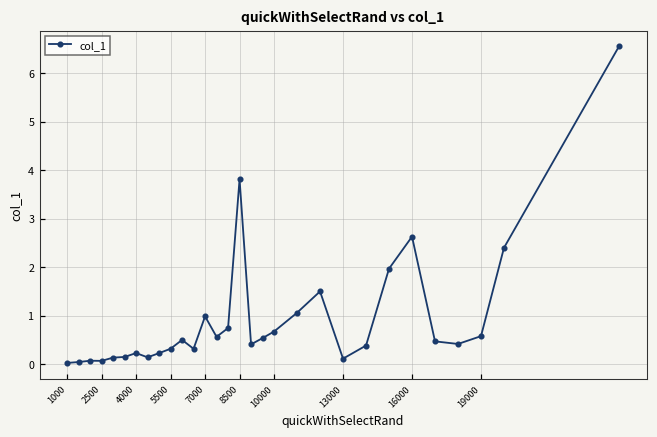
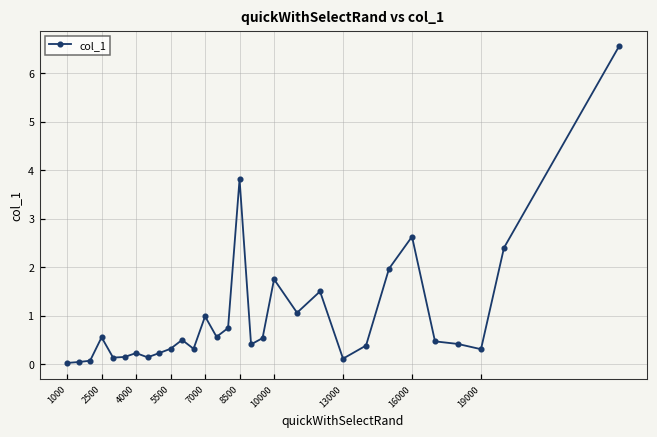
2500: 0.1 -> 0.6
10000: 0.7 -> 1.8
19000: 0.6 -> 0.3
